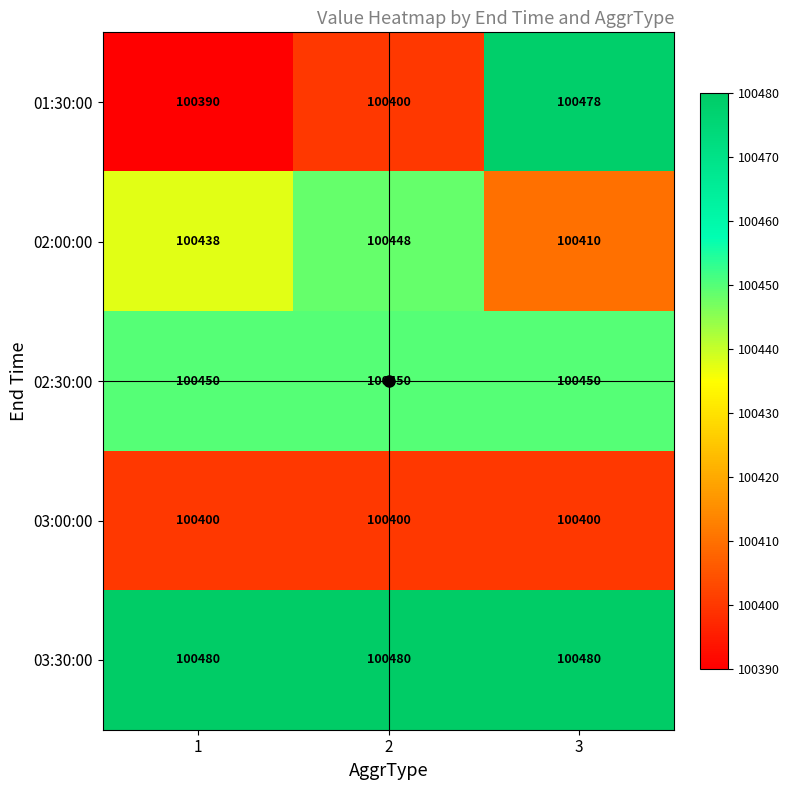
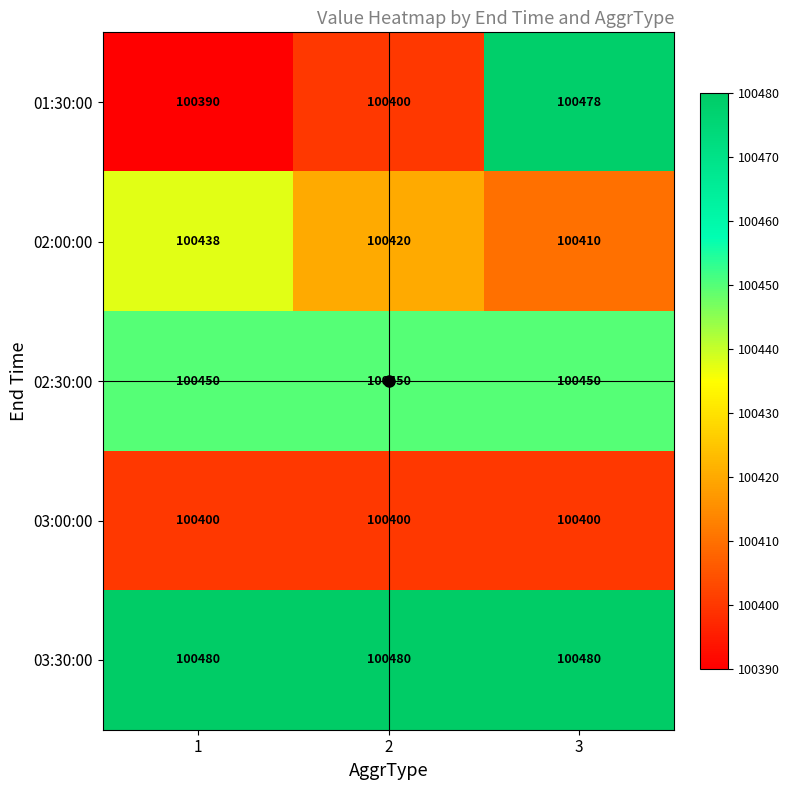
02:00:00, 2: 100448 -> 100420
